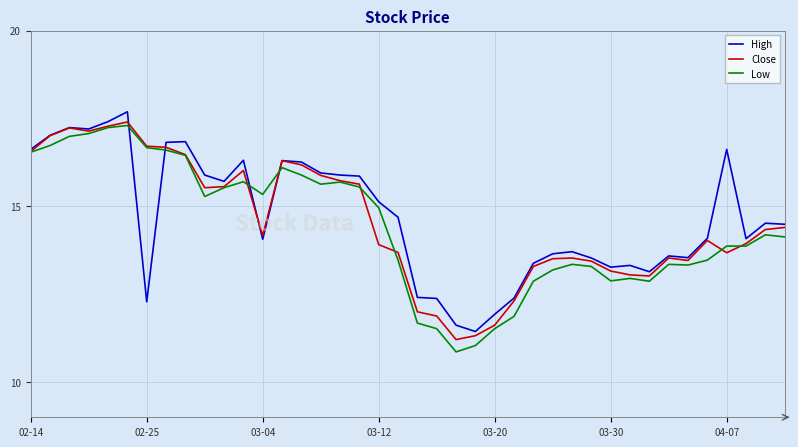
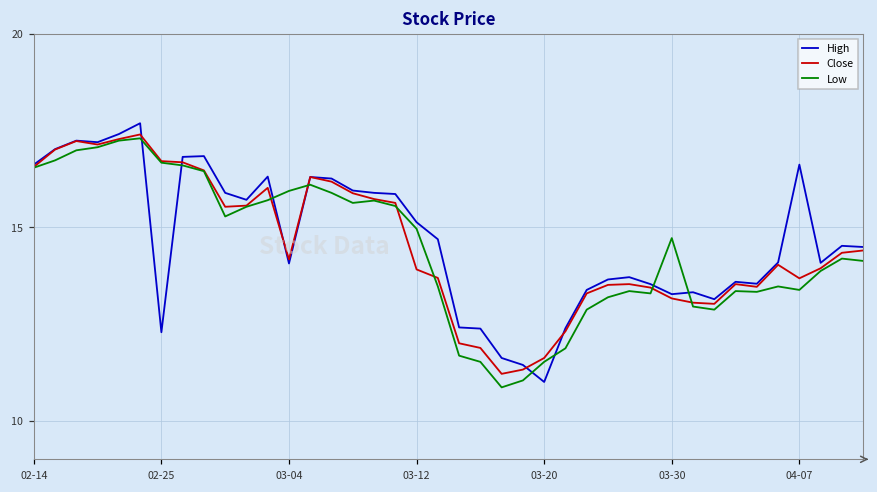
Low, 03-04: 15.3 -> 15.9
High, 03-20: 11.9 -> 11.0
Low, 03-30: 12.9 -> 14.7
Low, 04-07: 13.9 -> 13.4
